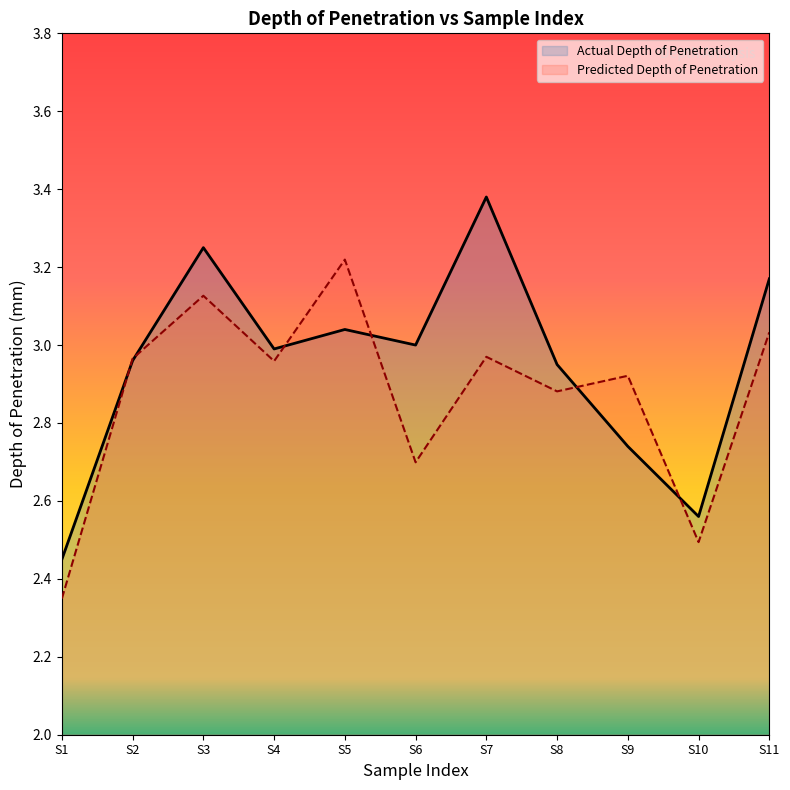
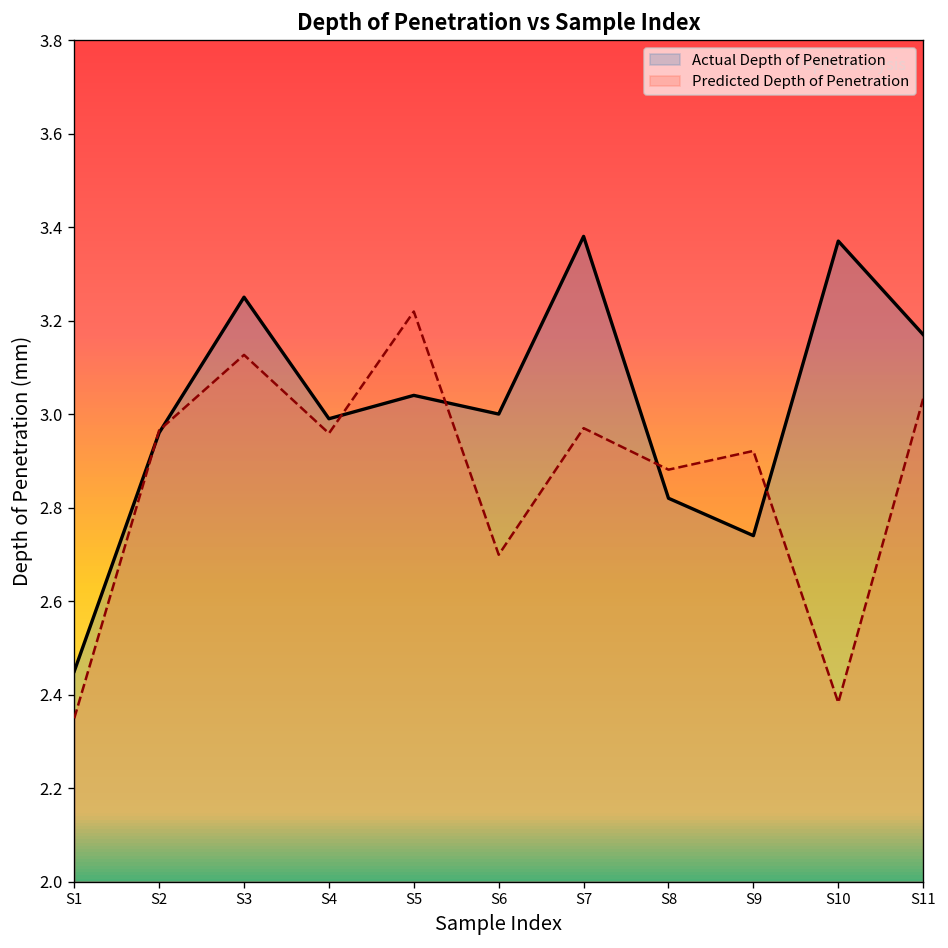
Actual Depth of Penetration, S8: 2.95 -> 2.82
Actual Depth of Penetration, S10: 2.56 -> 3.37
Predicted Depth of Penetration, S10: 2.49 -> 2.38
